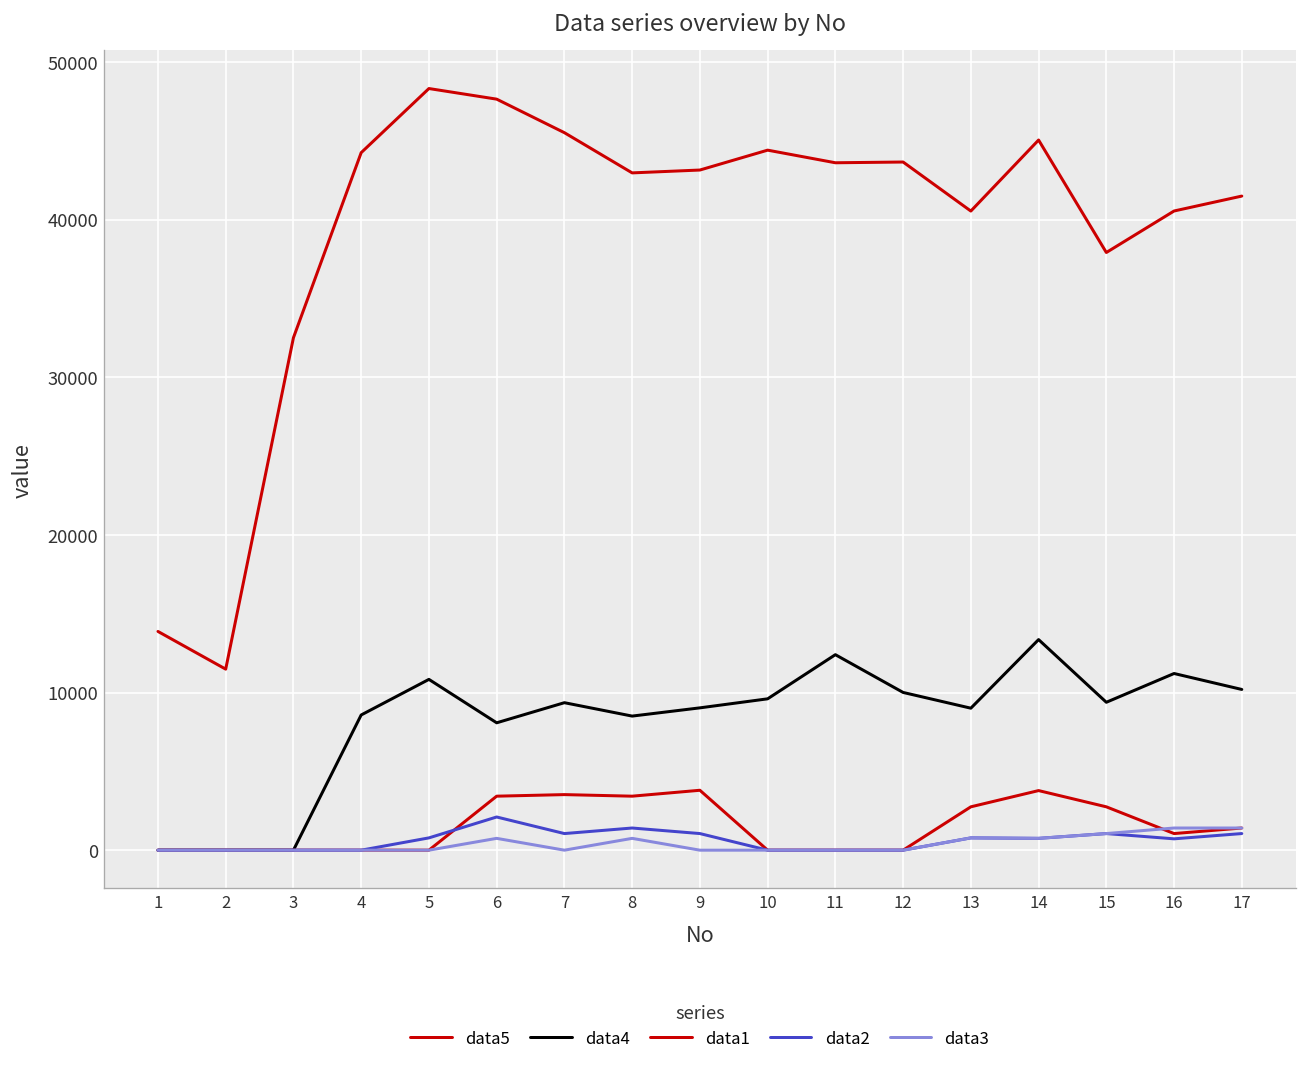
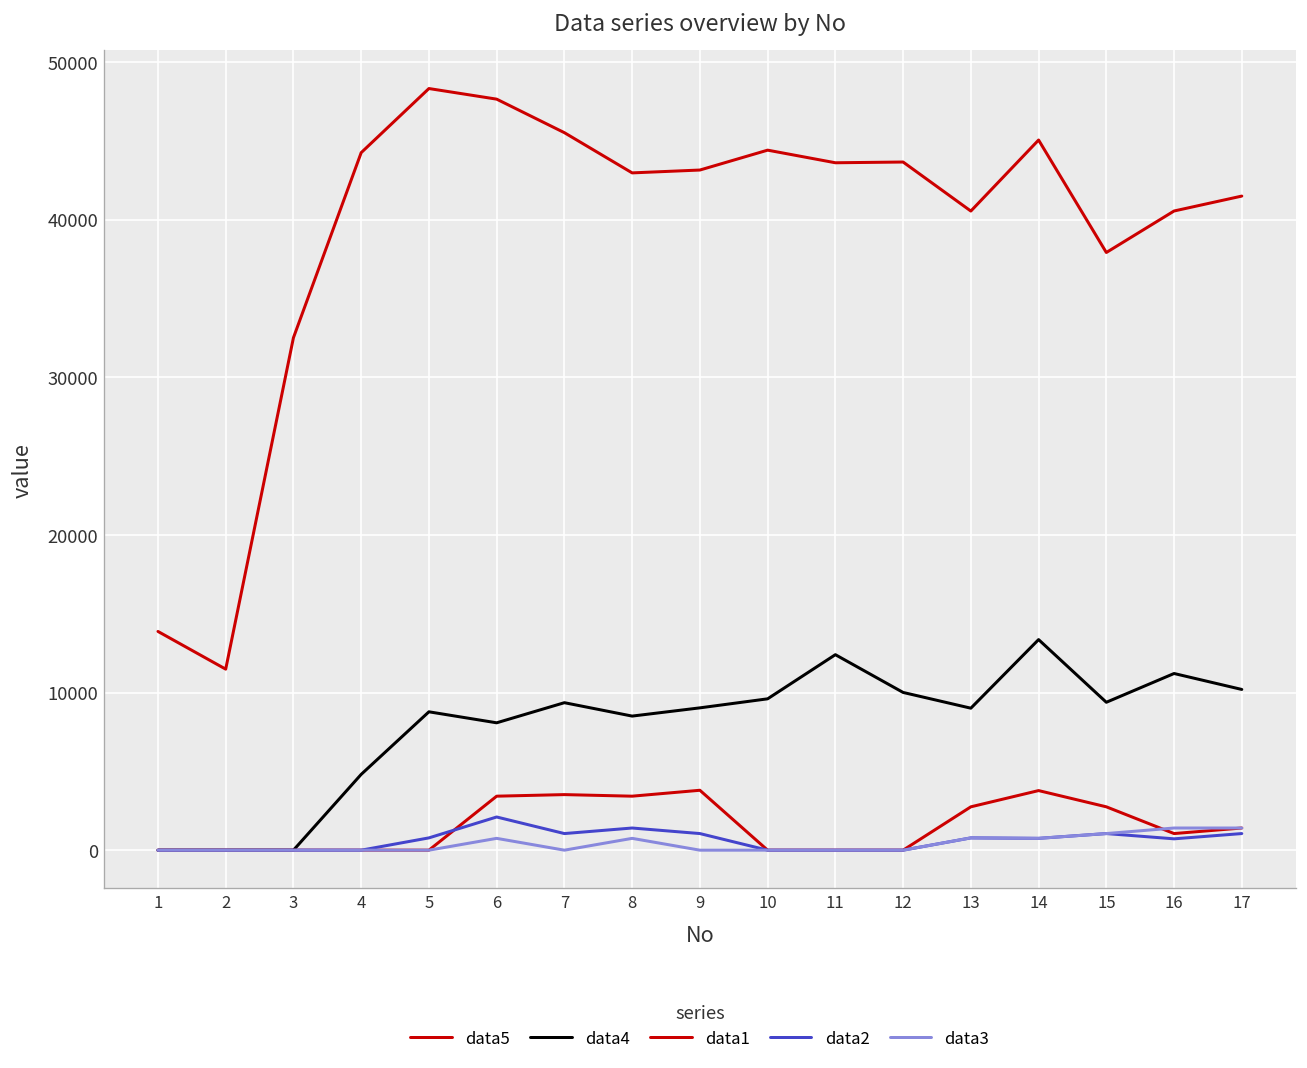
data4, 4: 8600 -> 4800
data4, 5: 10800 -> 8800
